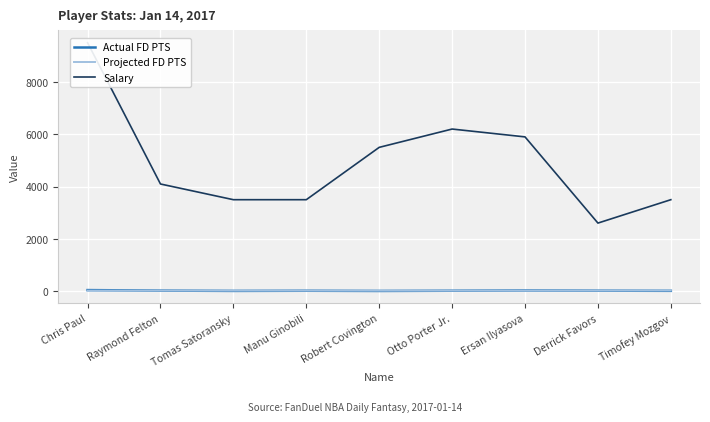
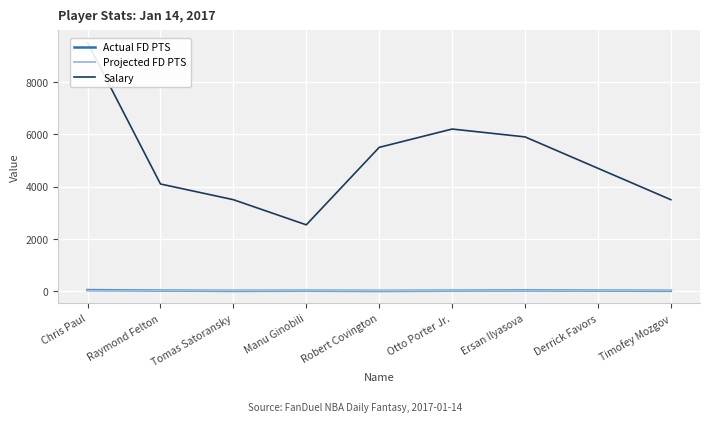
Salary, Manu Ginobili: 3500 -> 2500
Salary, Derrick Favors: 2600 -> 4700
